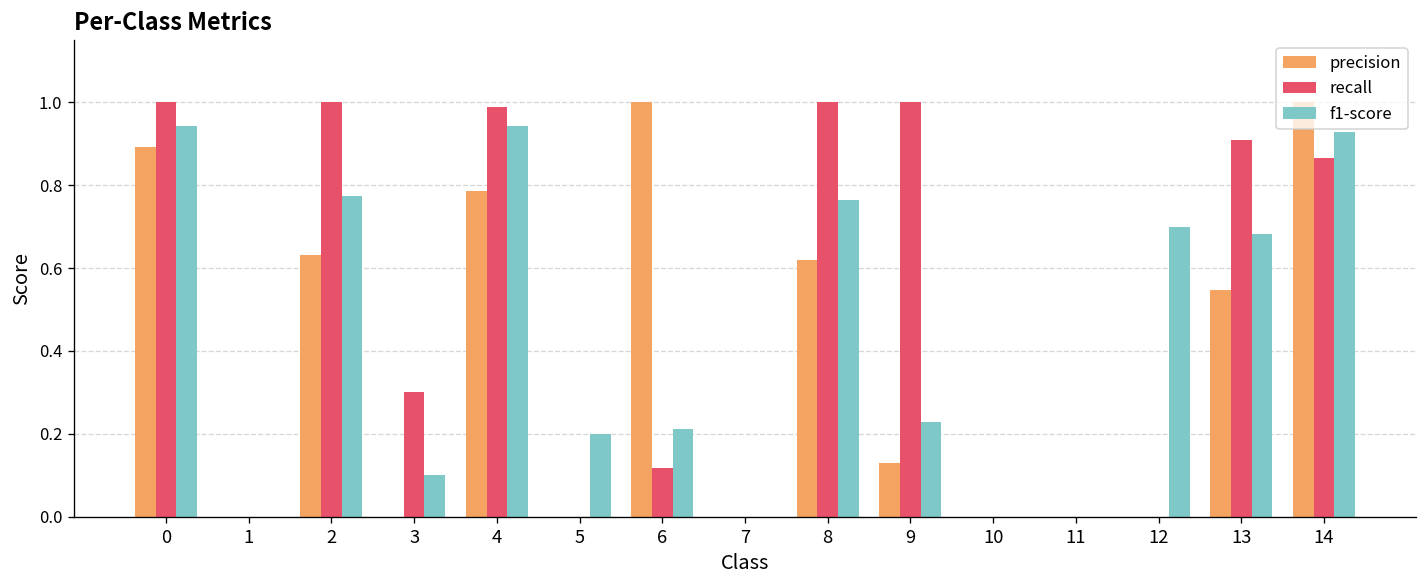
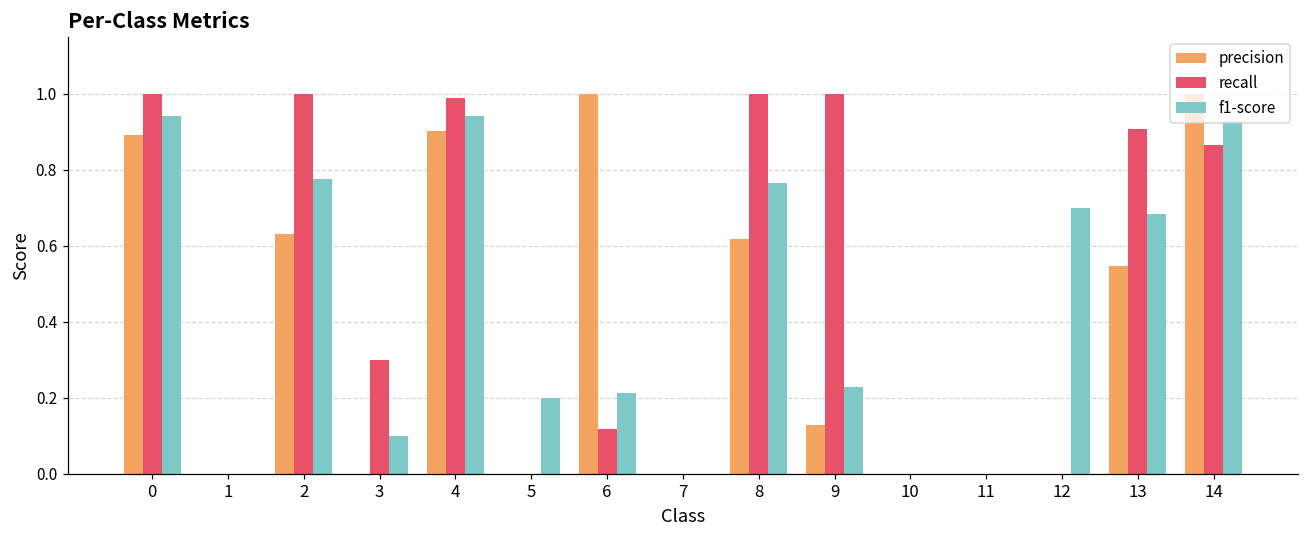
precision, 4: 0.79 -> 0.90
